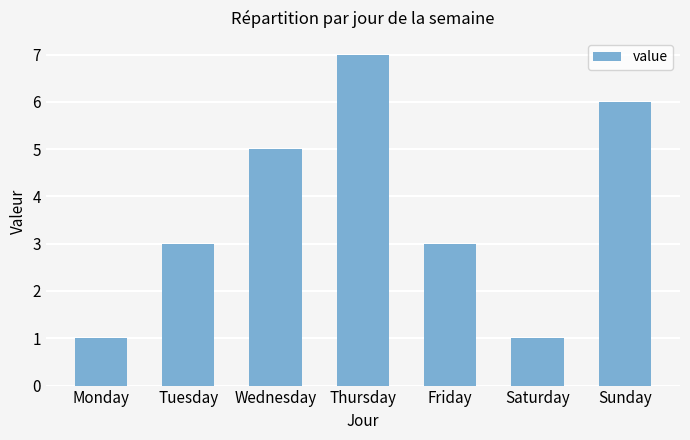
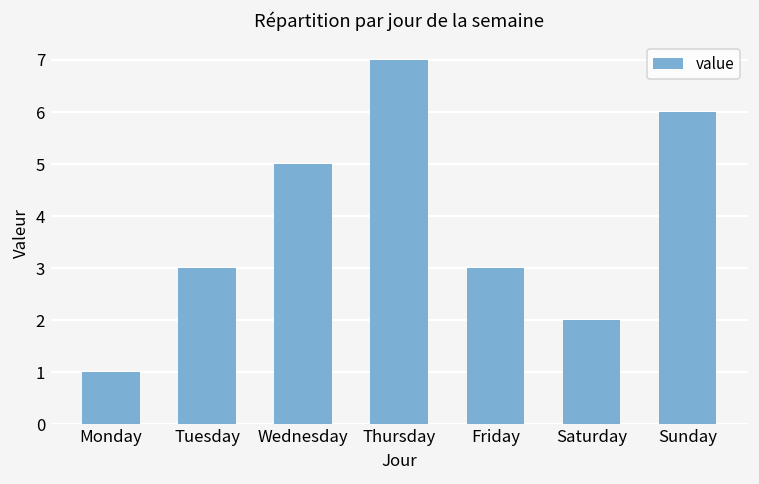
Saturday: 1 -> 2
